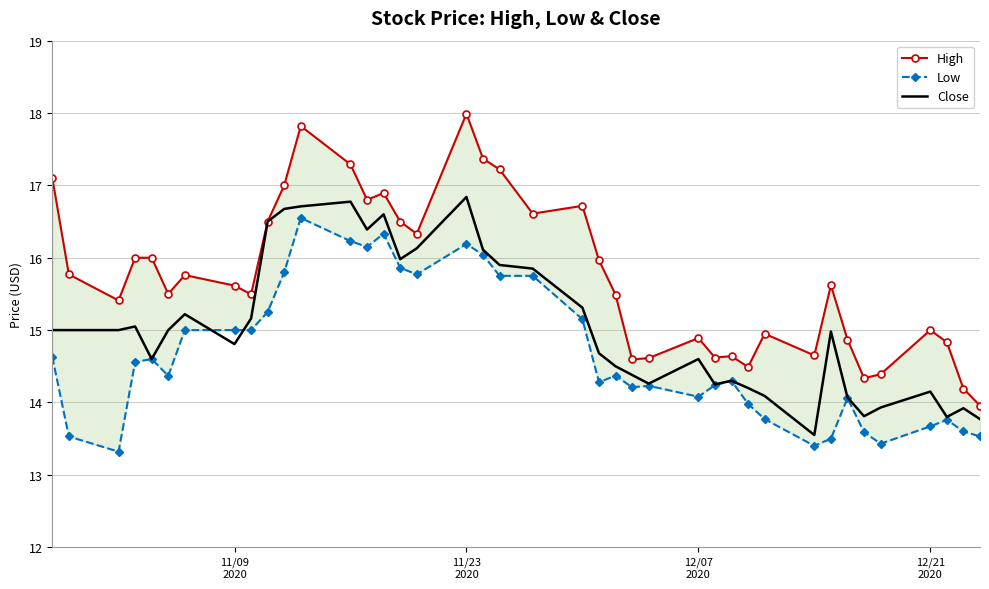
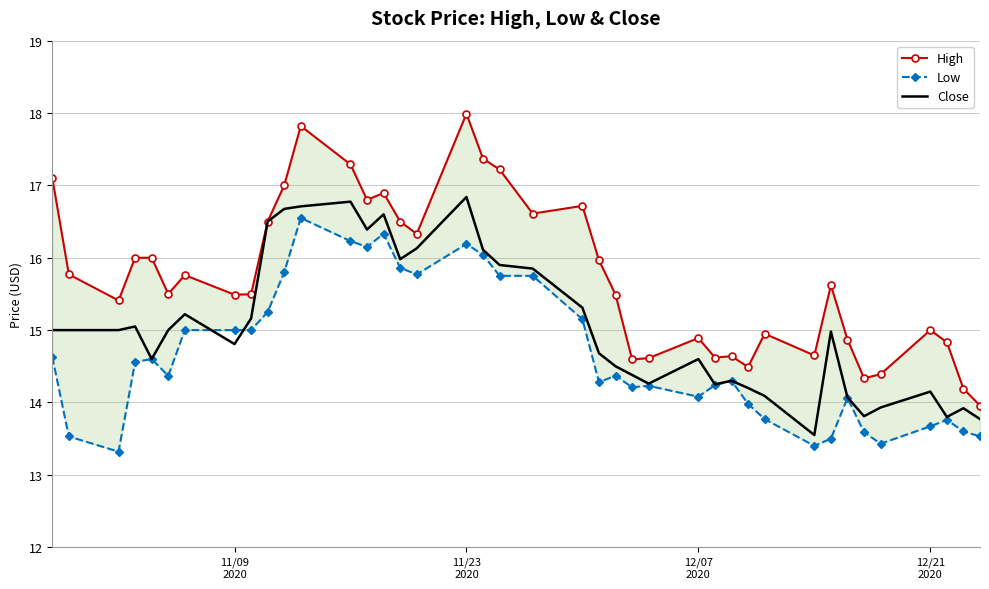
High, 11/09 2020: 15.6 -> 15.5
